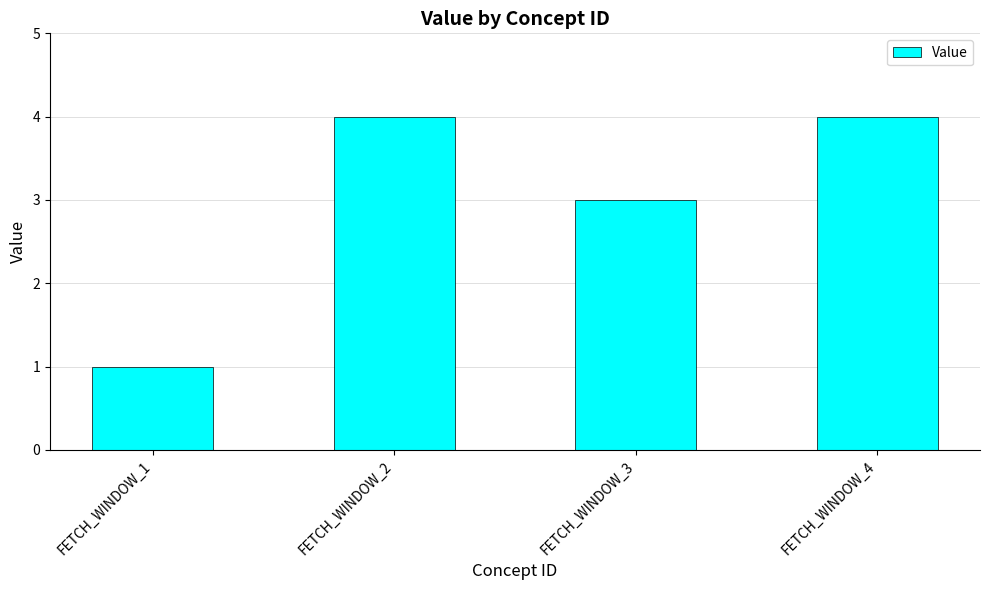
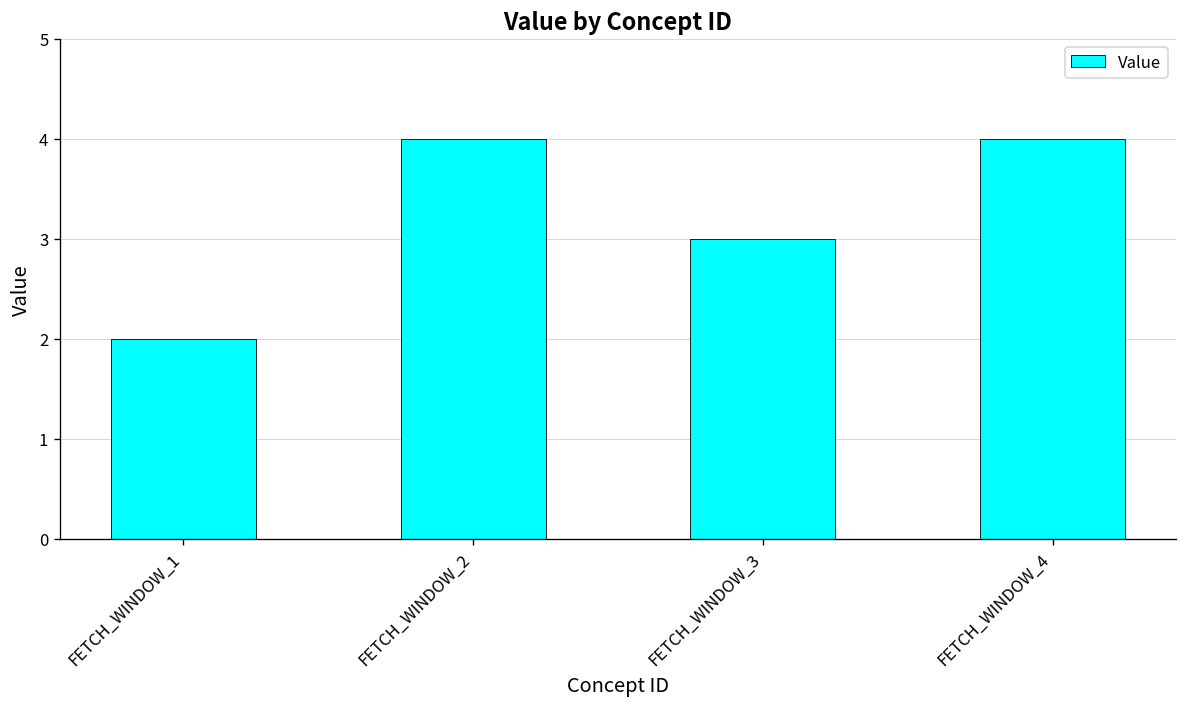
FETCH_WINDOW_1: 1 -> 2
